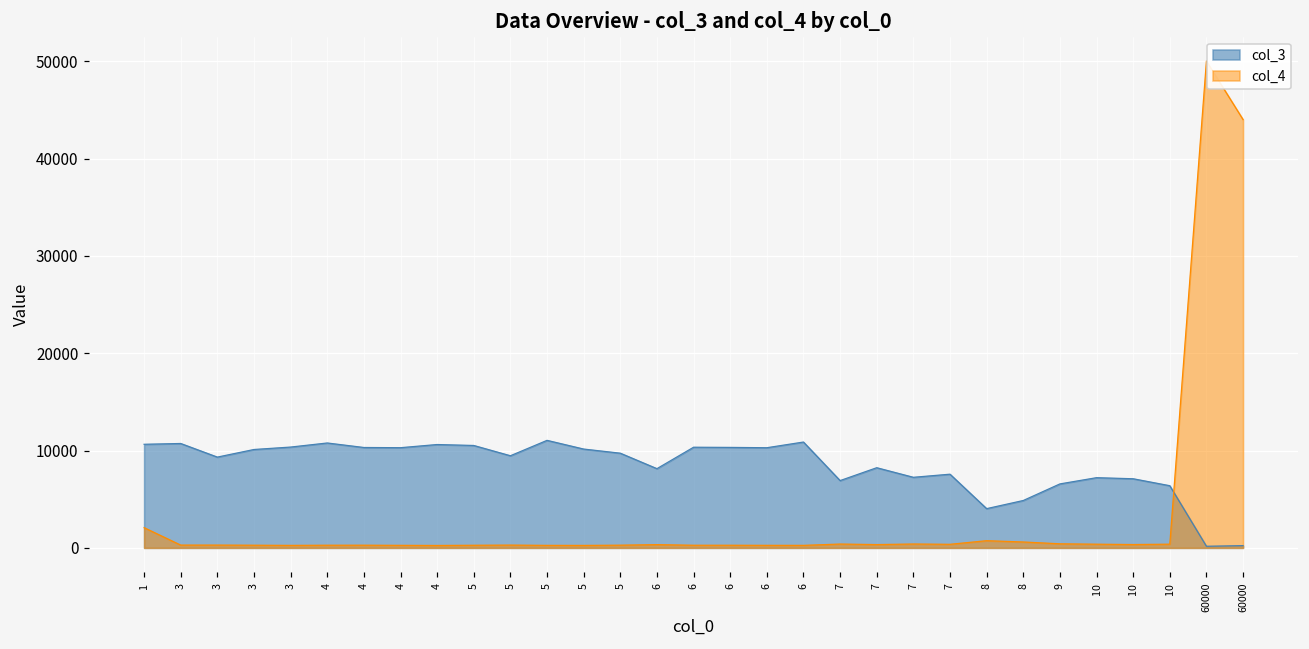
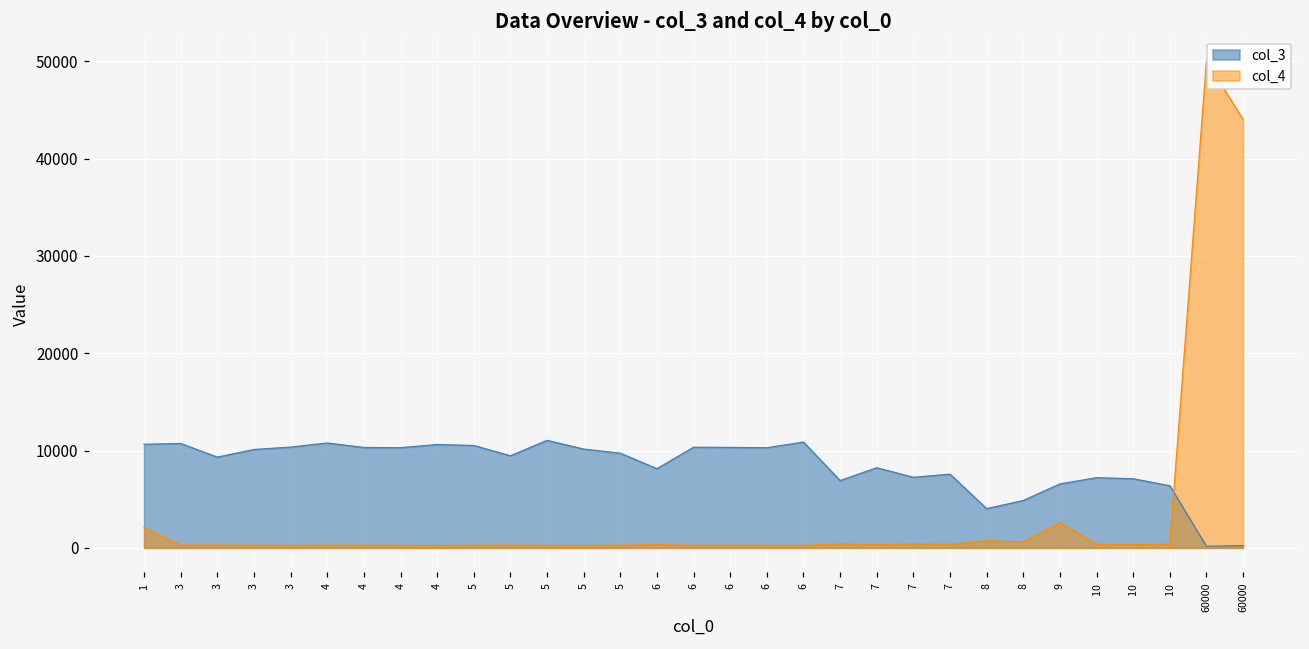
col_4, 9: 0 -> 3000
